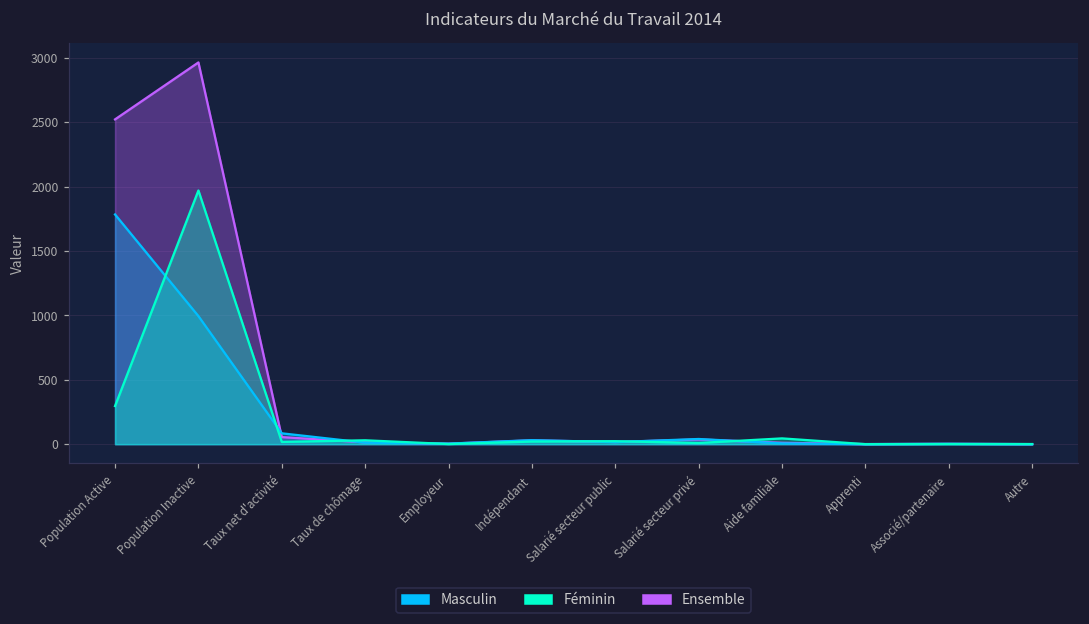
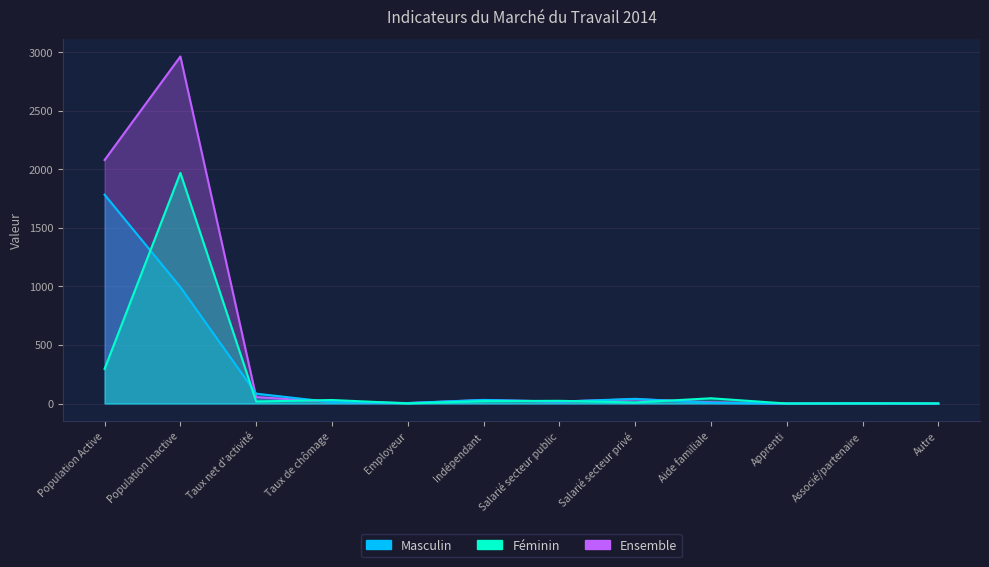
Ensemble, Population Active: 2520 -> 2080
